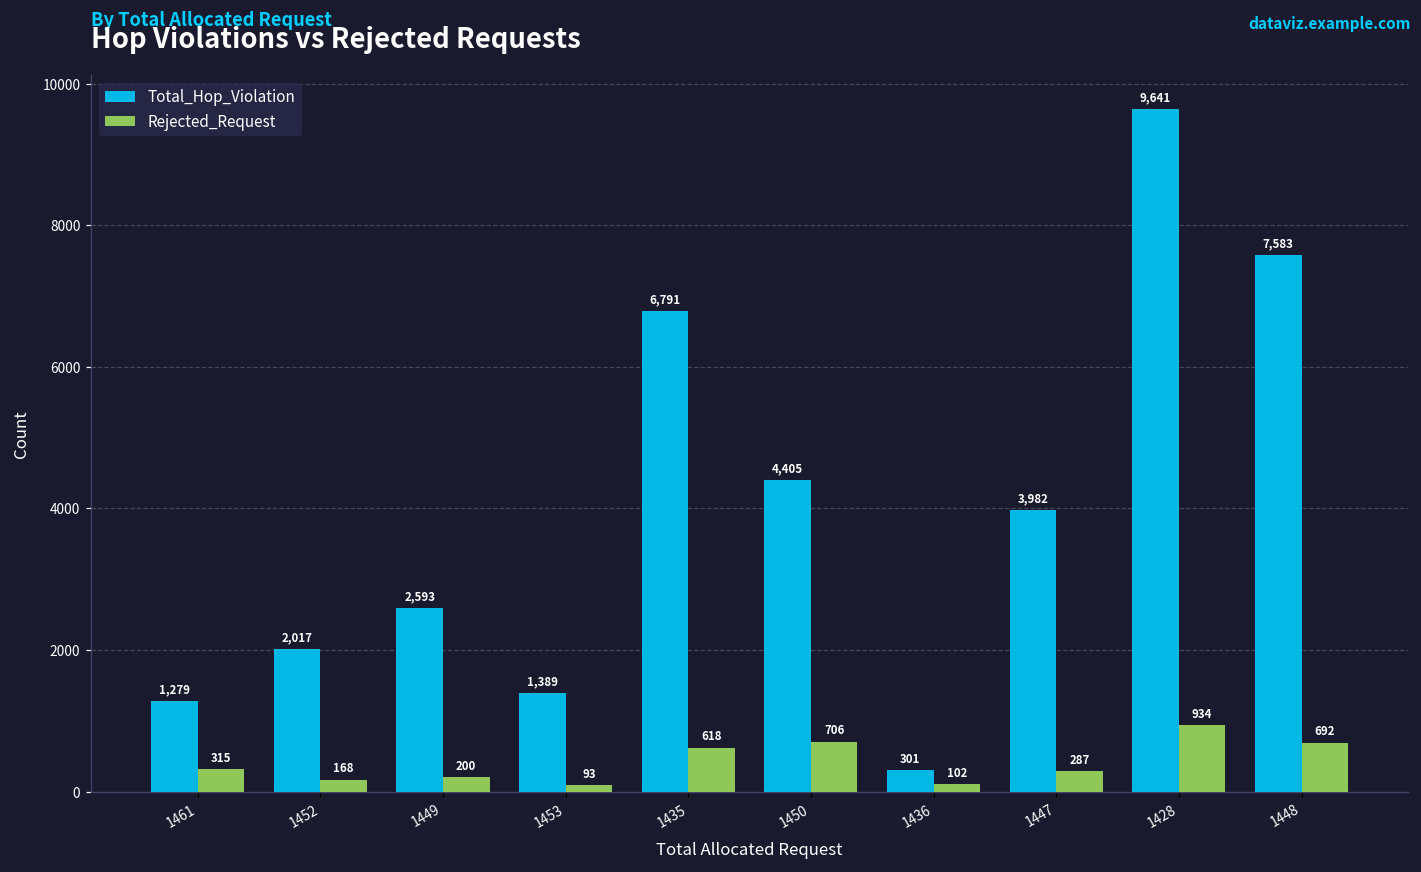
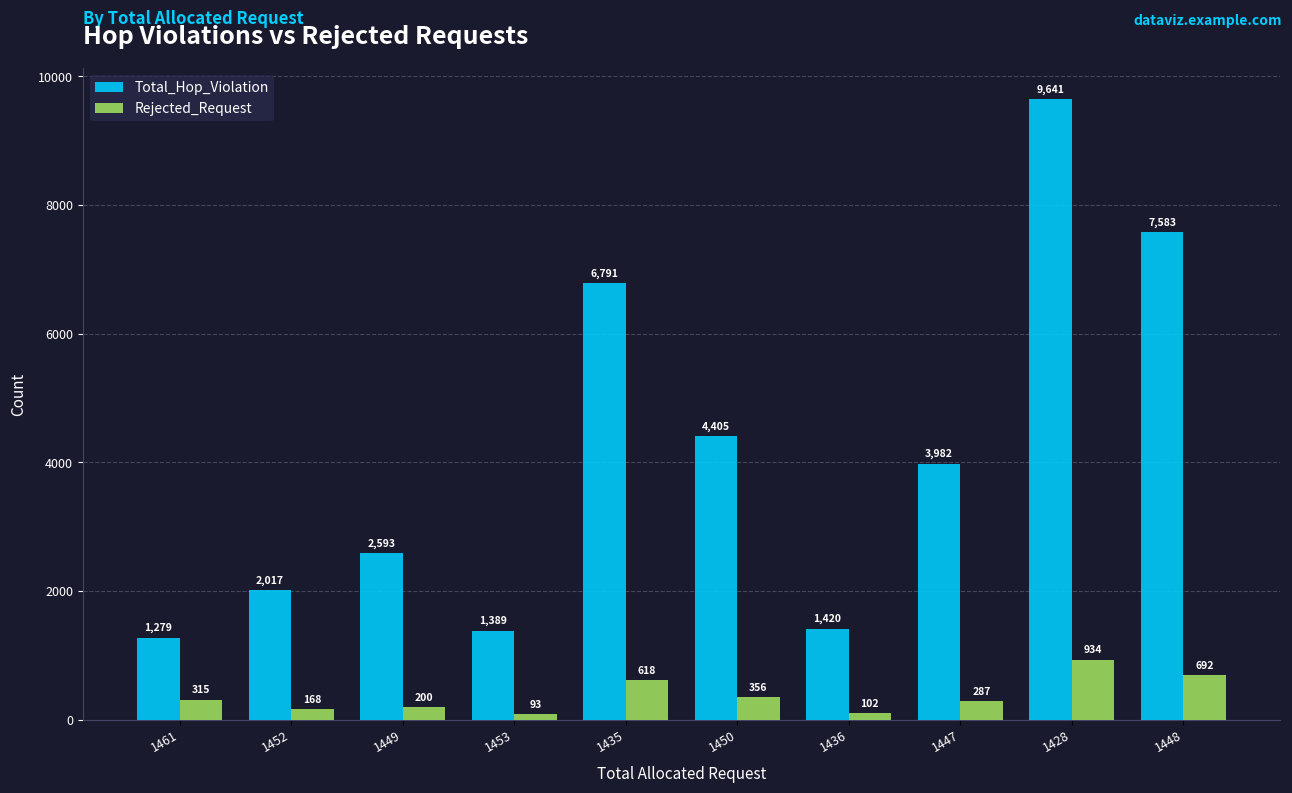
Rejected_Request, 1450: 706 -> 356
Total_Hop_Violation, 1436: 301 -> 1,420
